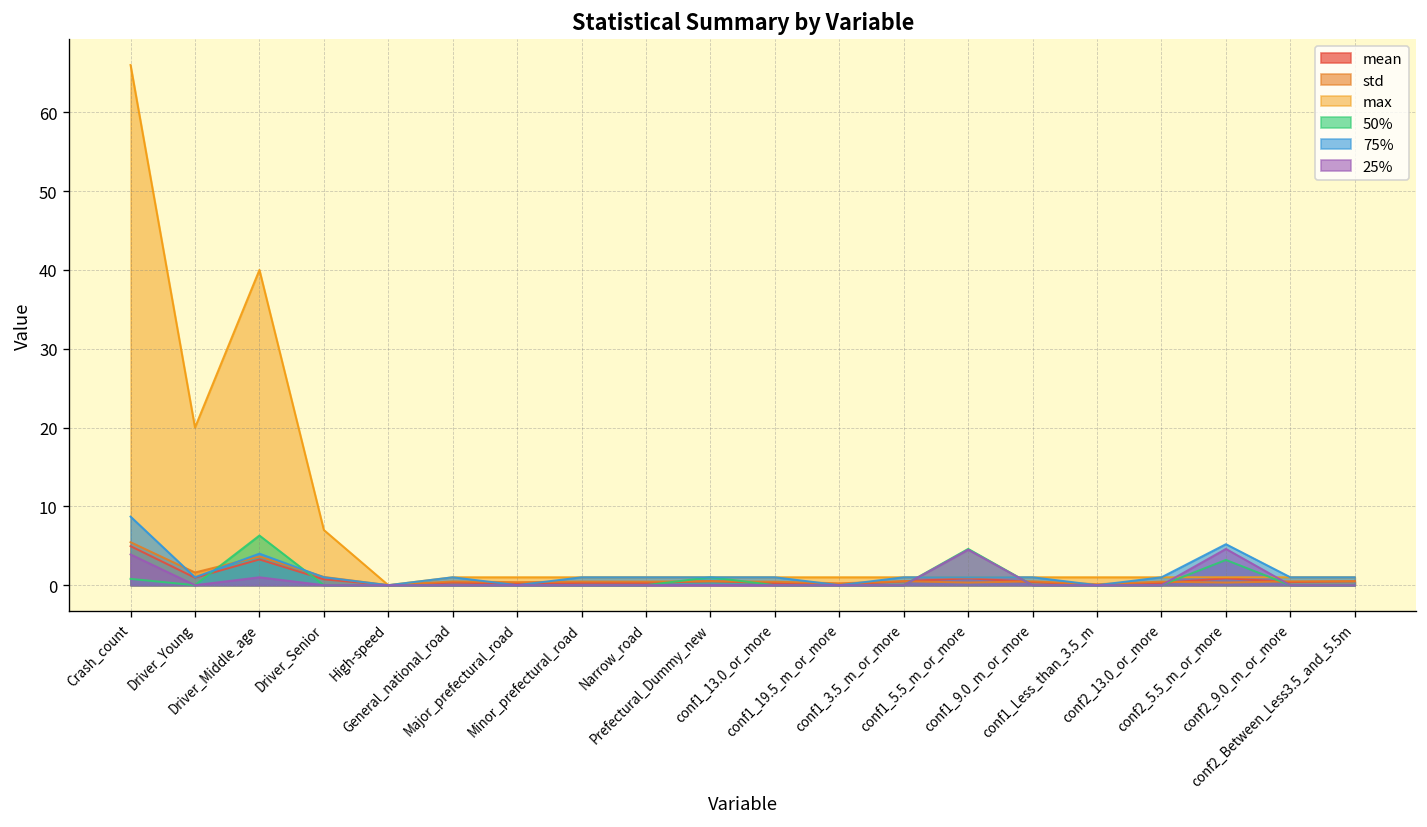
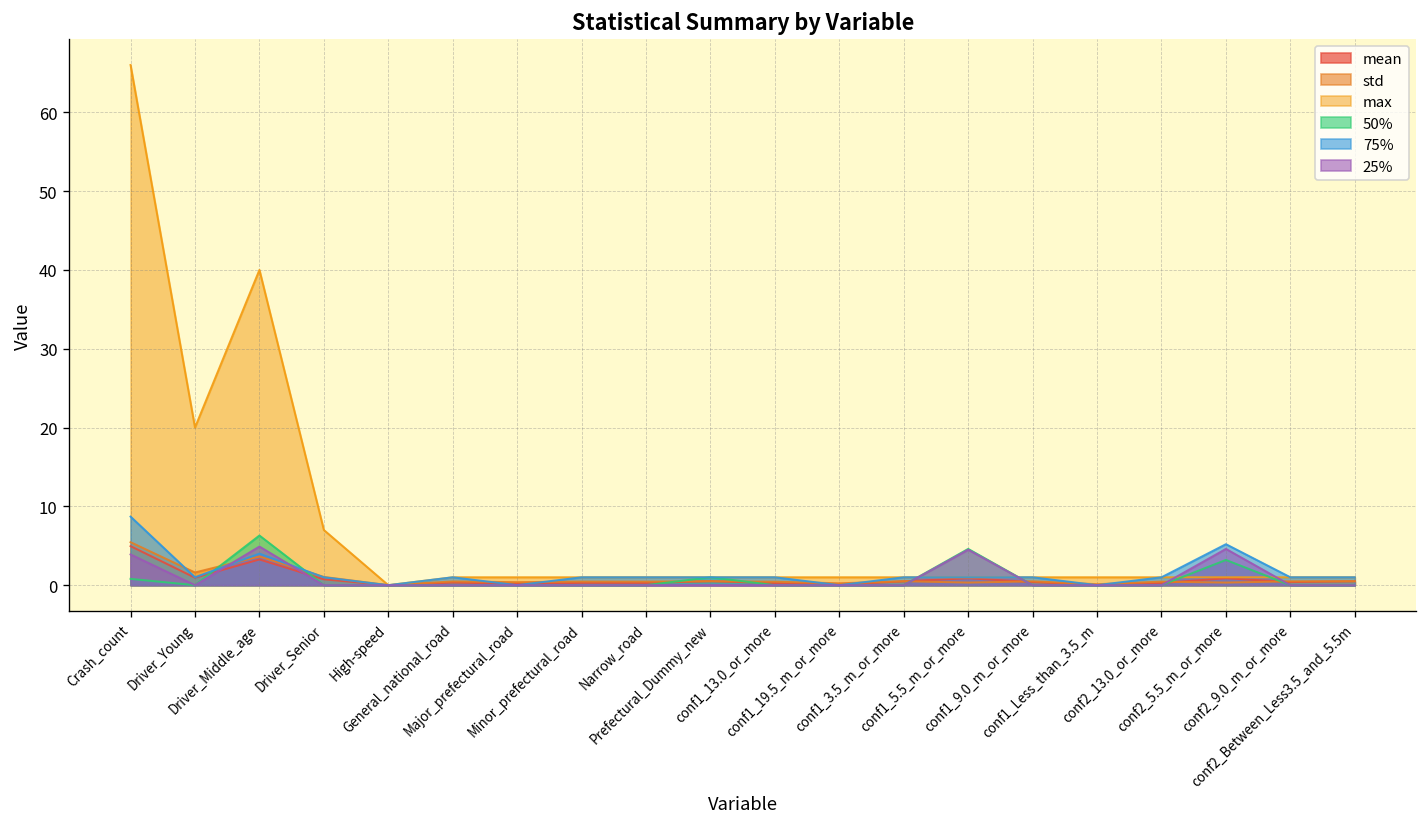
25%, Driver_Middle_age: 1 -> 5
